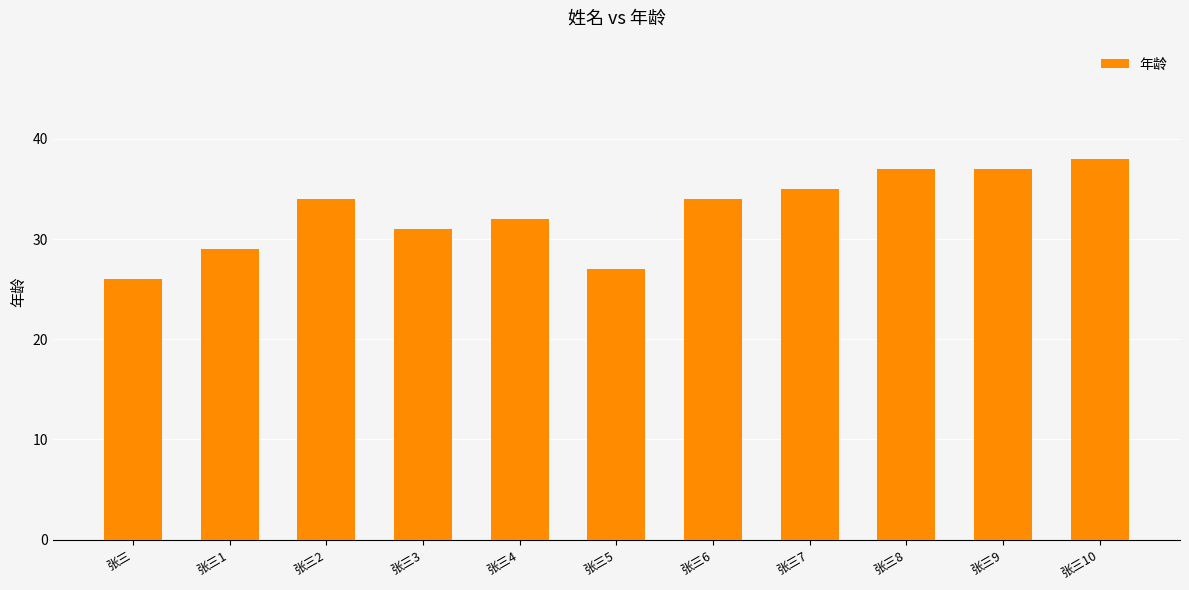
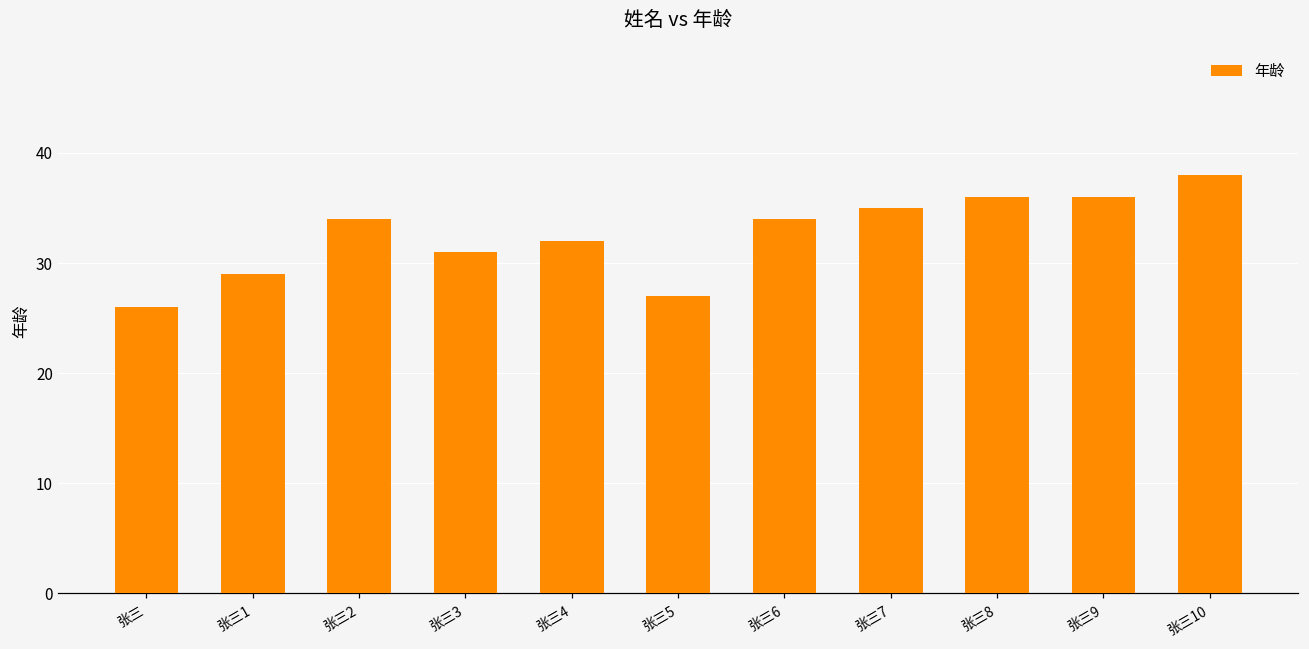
张三8: 37 -> 36
张三9: 37 -> 36
